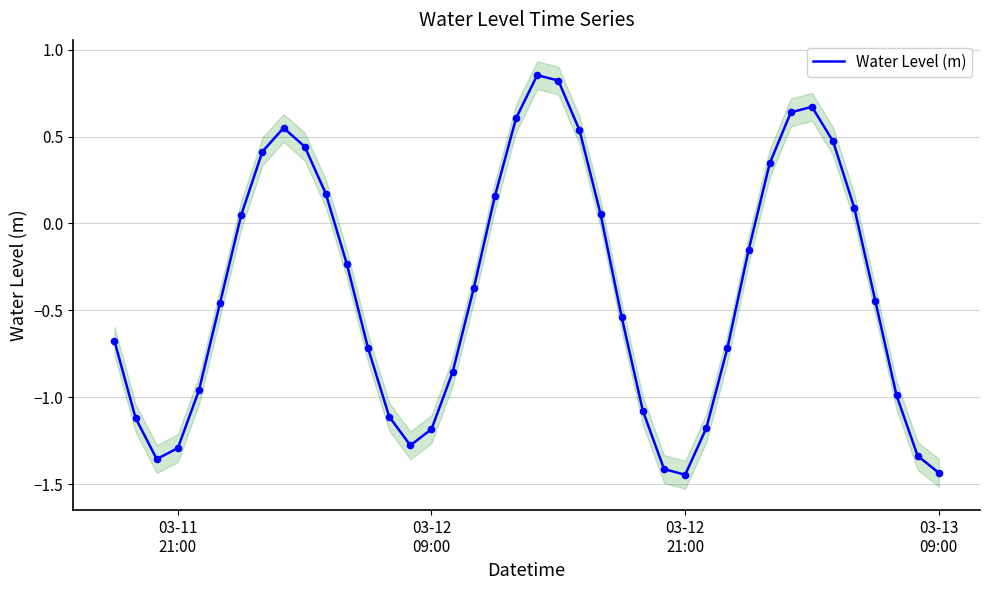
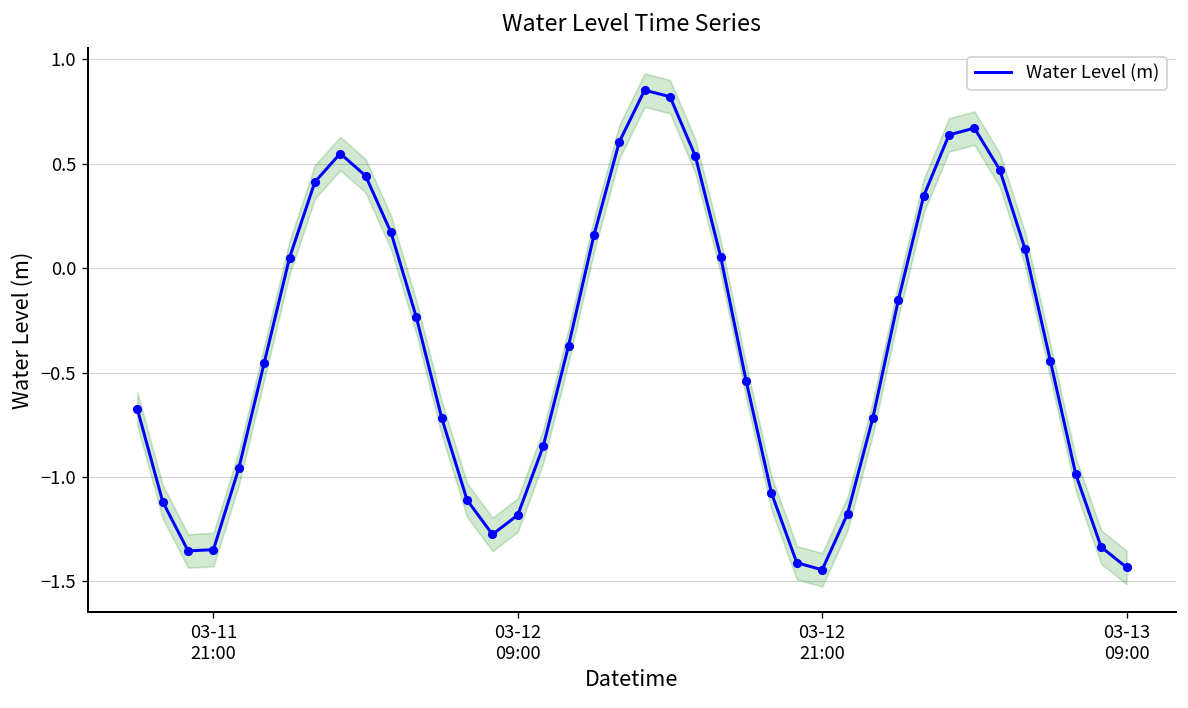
Water Level (m), 03-11 21:00: -1.29 -> -1.35
